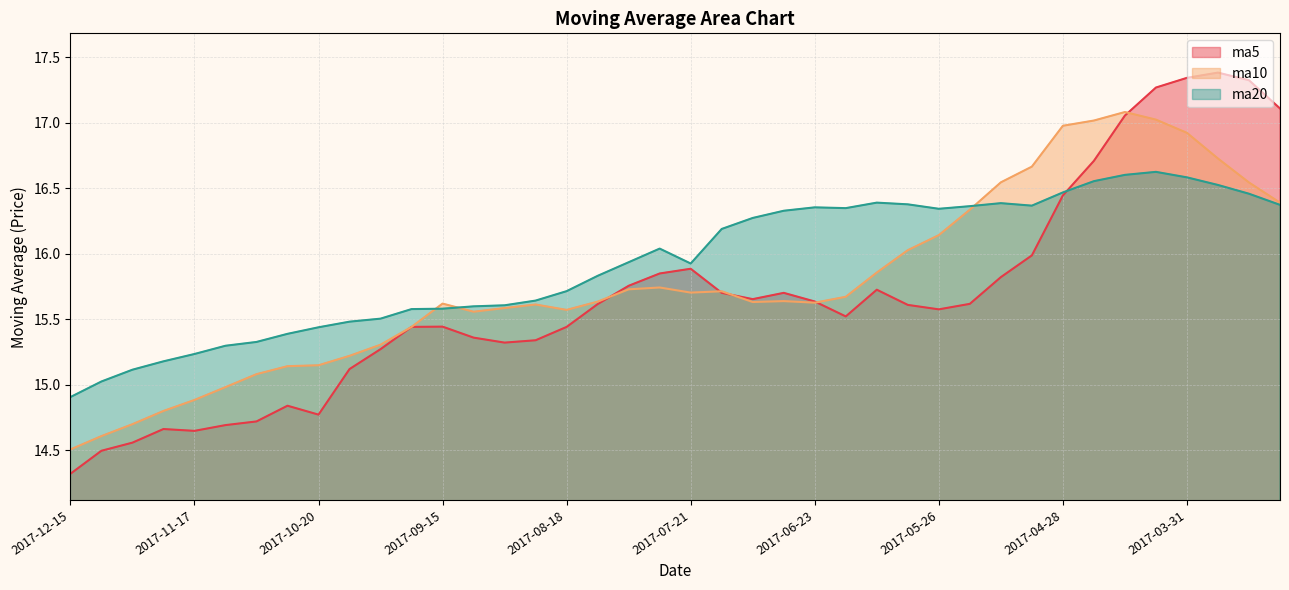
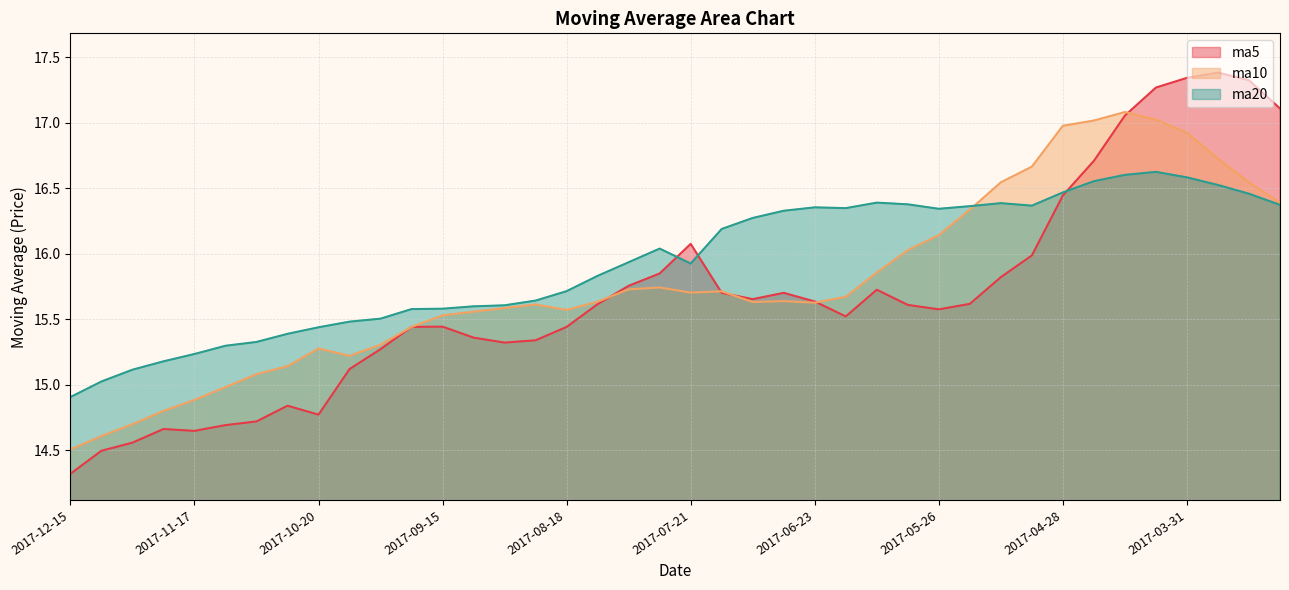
ma10, 2017-10-20: 15.15 -> 15.28
ma10, 2017-09-15: 15.62 -> 15.53
ma5, 2017-07-21: 15.89 -> 16.08
